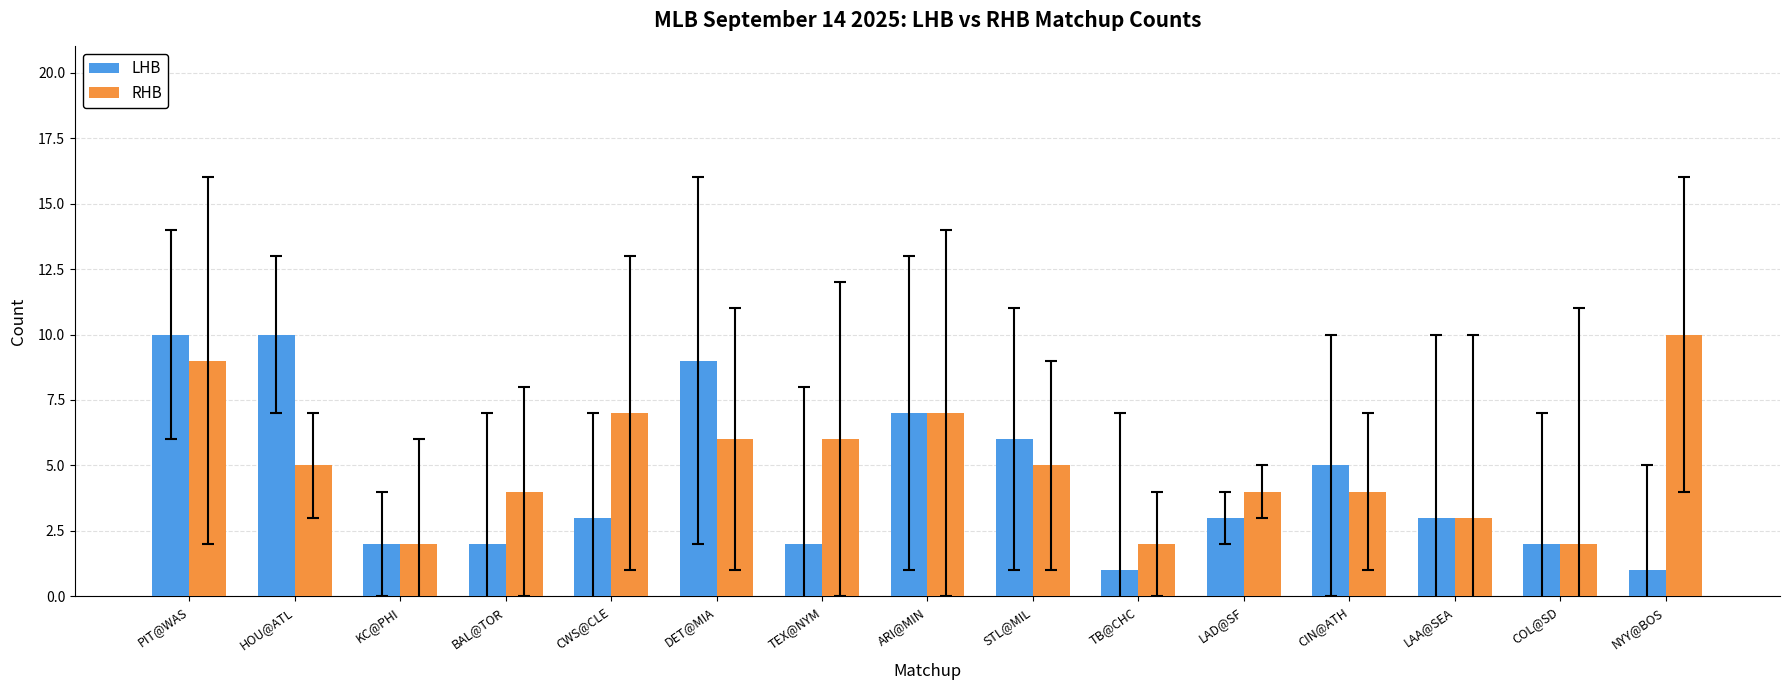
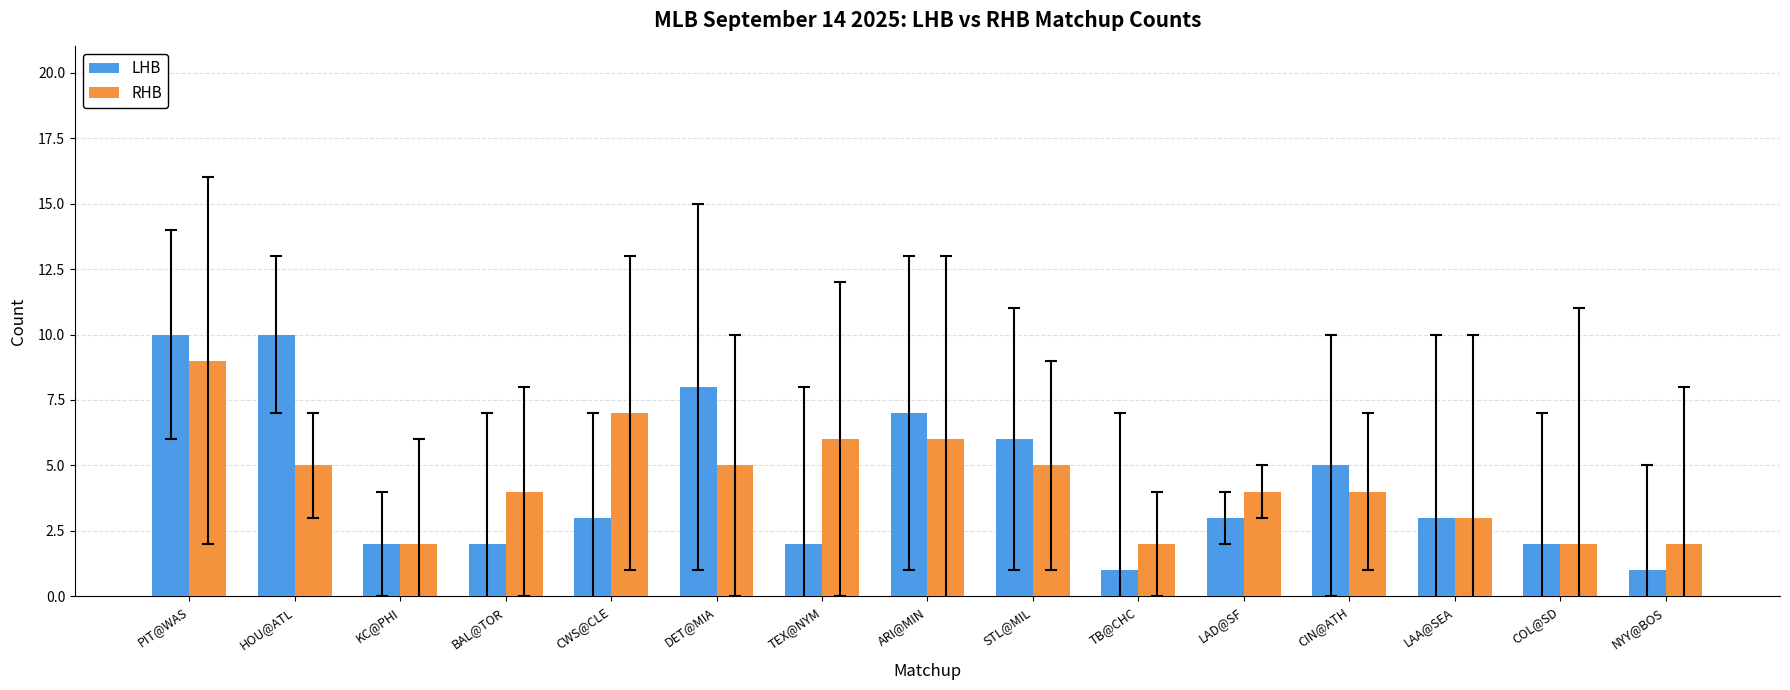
LHB, DET@MIA: 9 -> 8
RHB, DET@MIA: 6 -> 5
RHB, ARI@MIN: 7 -> 6
RHB, NYY@BOS: 10 -> 2
